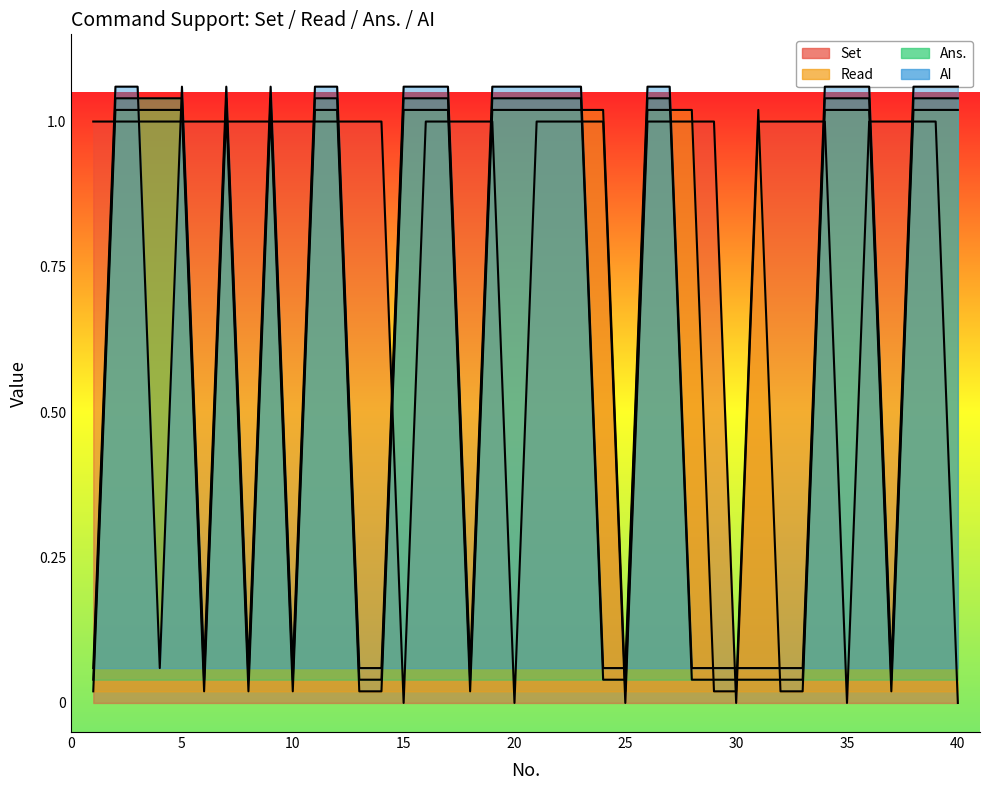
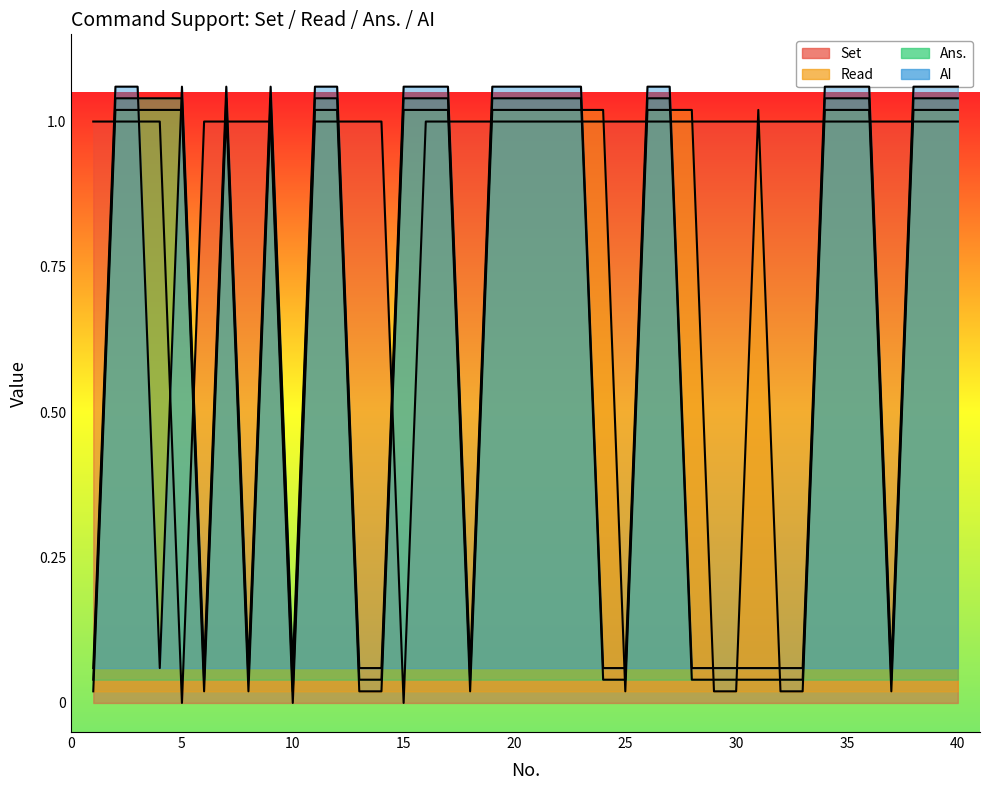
Set, 5: 1 -> 0
Set, 10: 1 -> 0
Set, 20: 0 -> 1
Set, 25: 0 -> 1
Set, 30: 0 -> 1
Set, 35: 0 -> 1
Set, 40: 0 -> 1
